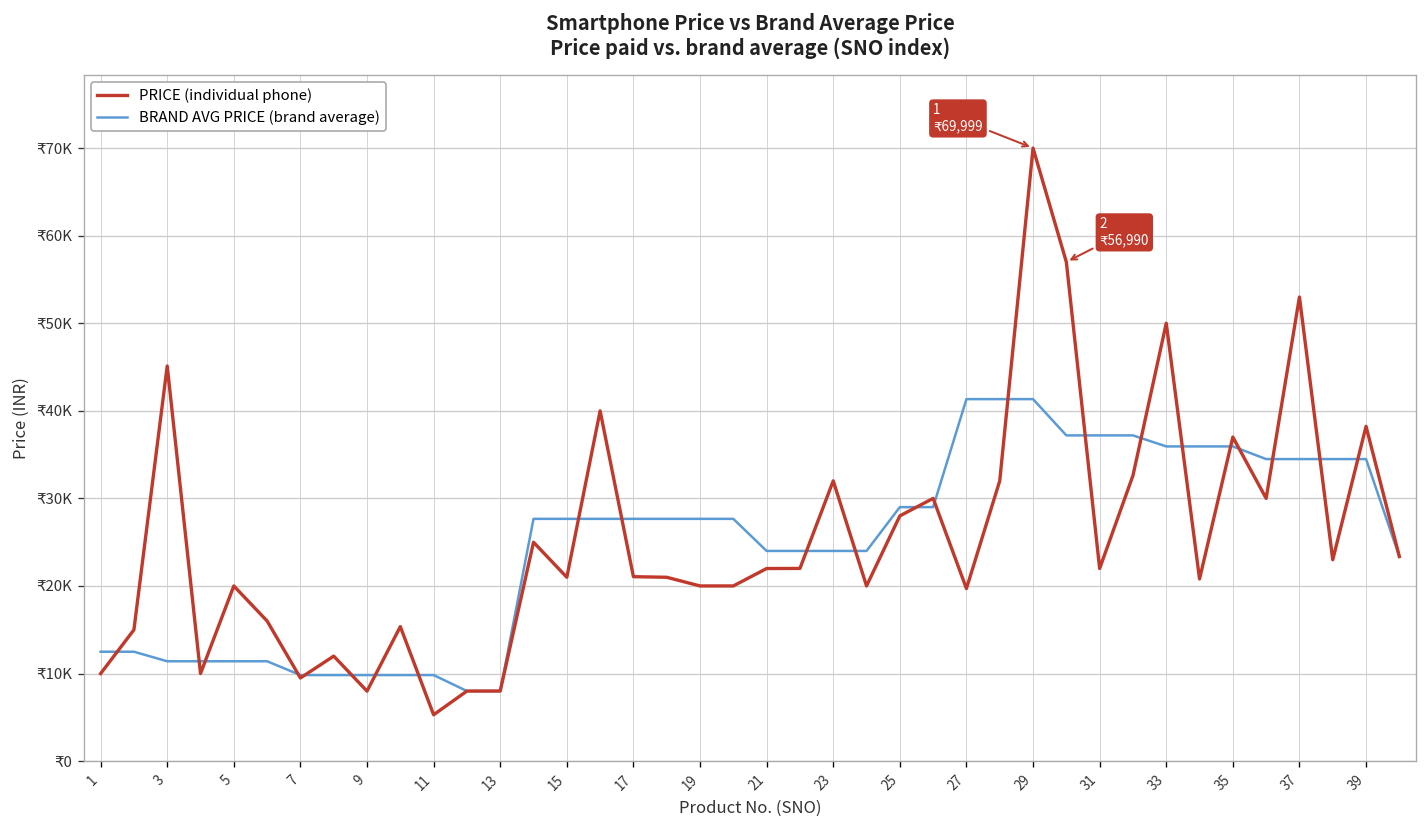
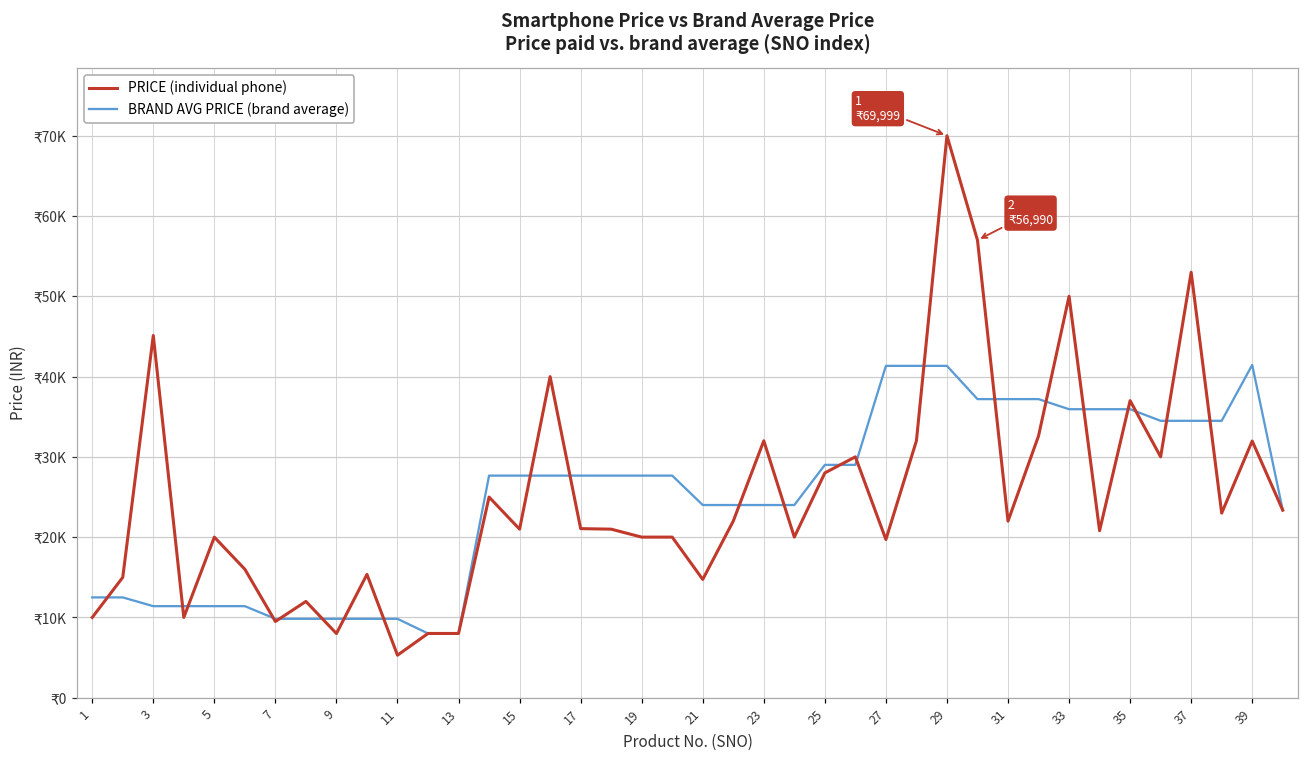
PRICE (individual phone), 21: ₹22000 -> ₹15000
PRICE (individual phone), 39: ₹38000 -> ₹32000
BRAND AVG PRICE (brand average), 39: ₹34000 -> ₹41000
